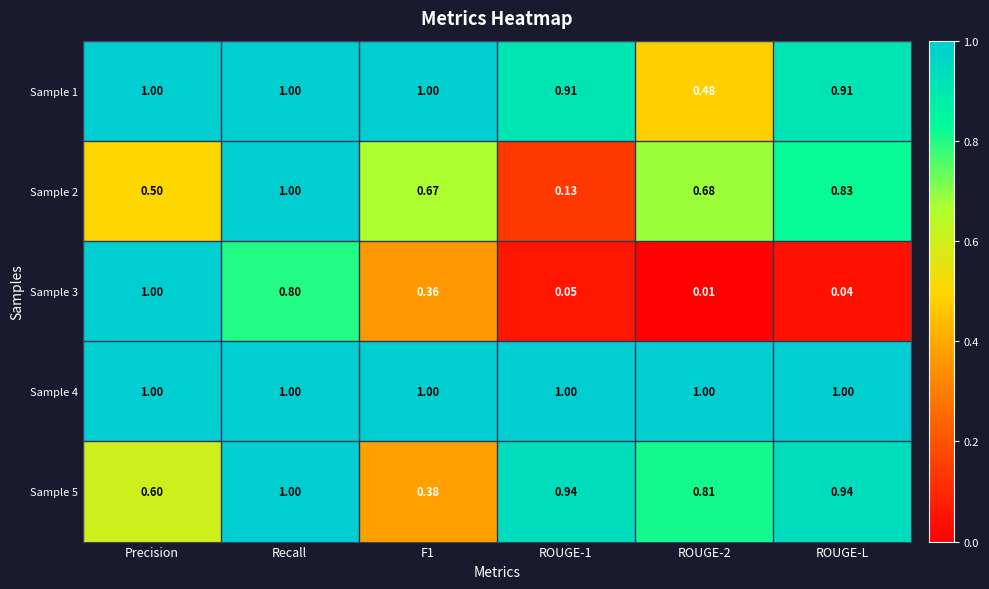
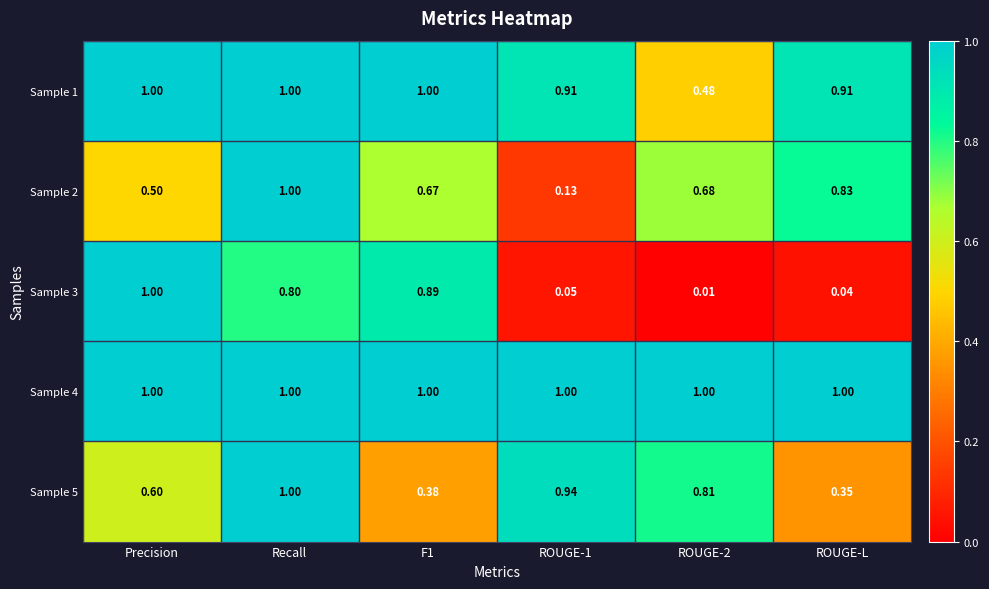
Sample 3, F1: 0.36 -> 0.89
Sample 5, ROUGE-L: 0.94 -> 0.35
